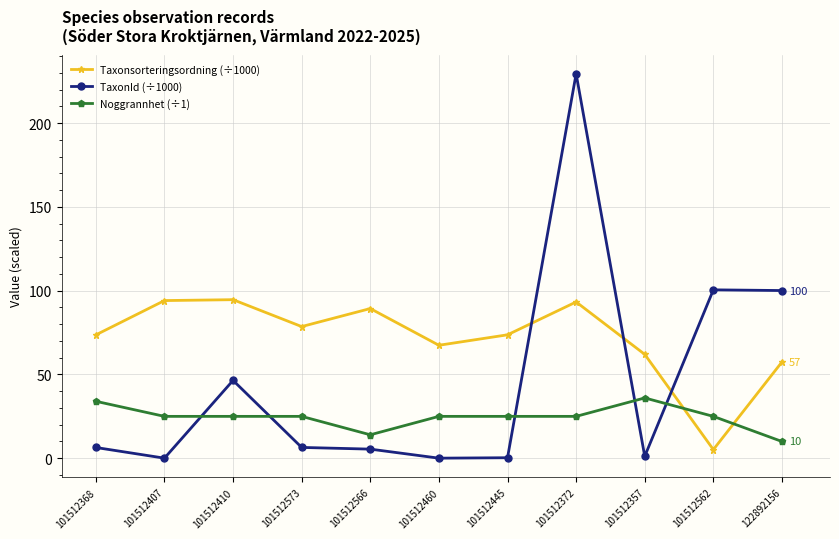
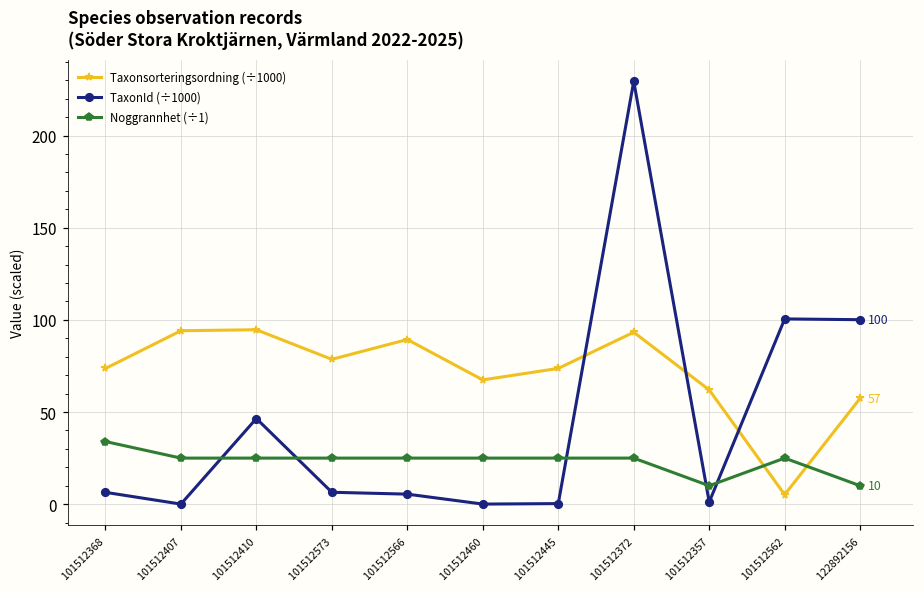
Noggrannhet (÷1), 101512566: 14 -> 25
Noggrannhet (÷1), 101512357: 36 -> 10
